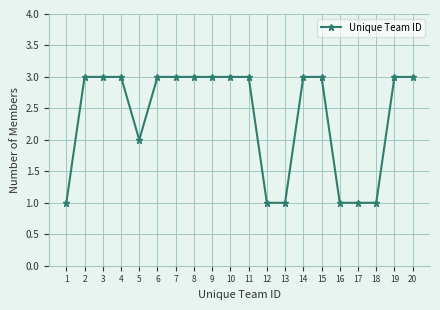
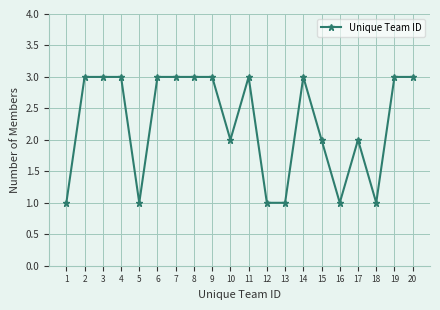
5: 2 -> 1
10: 3 -> 2
15: 3 -> 2
17: 1 -> 2
